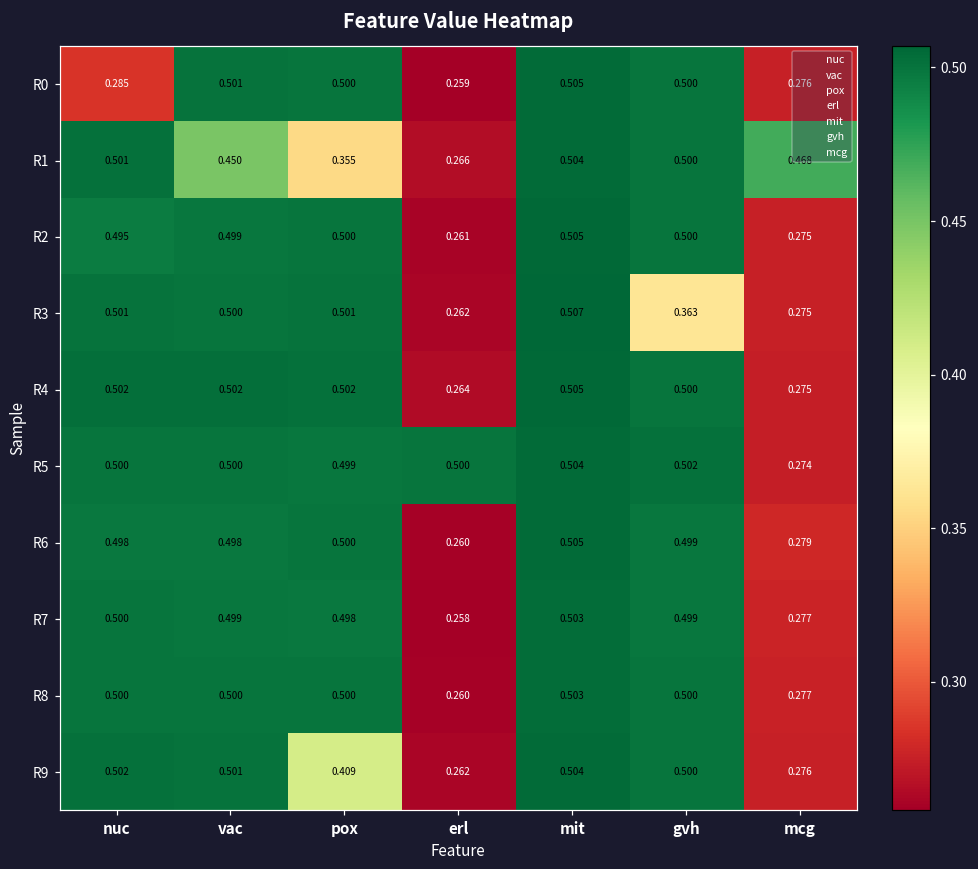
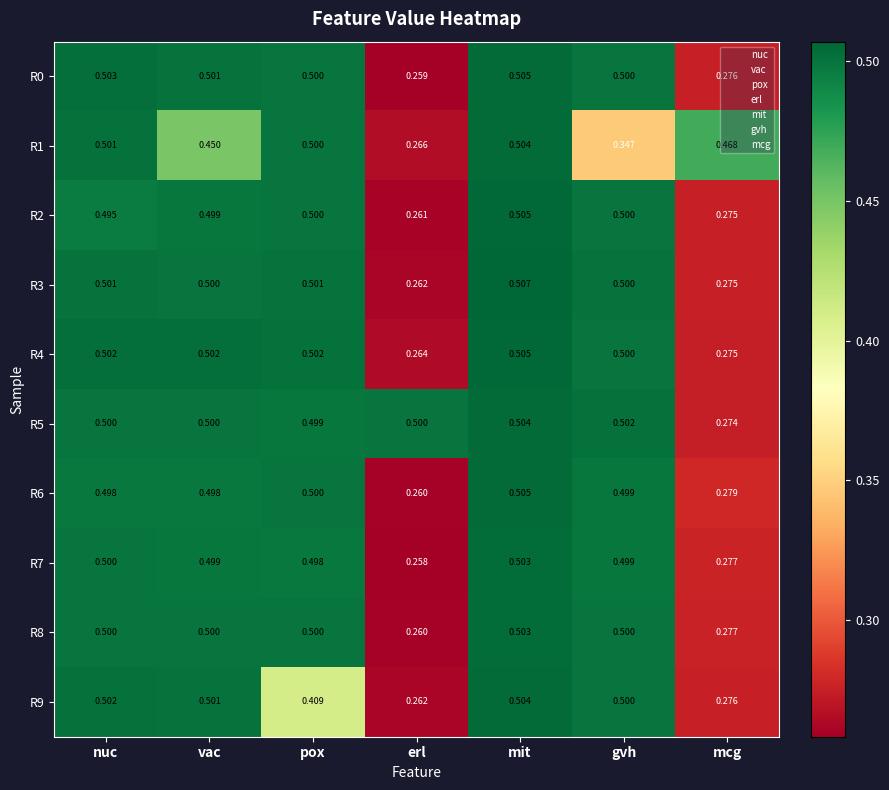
R0, nuc: 0.285 -> 0.503
R1, pox: 0.355 -> 0.500
R1, gvh: 0.500 -> 0.347
R3, gvh: 0.363 -> 0.500
